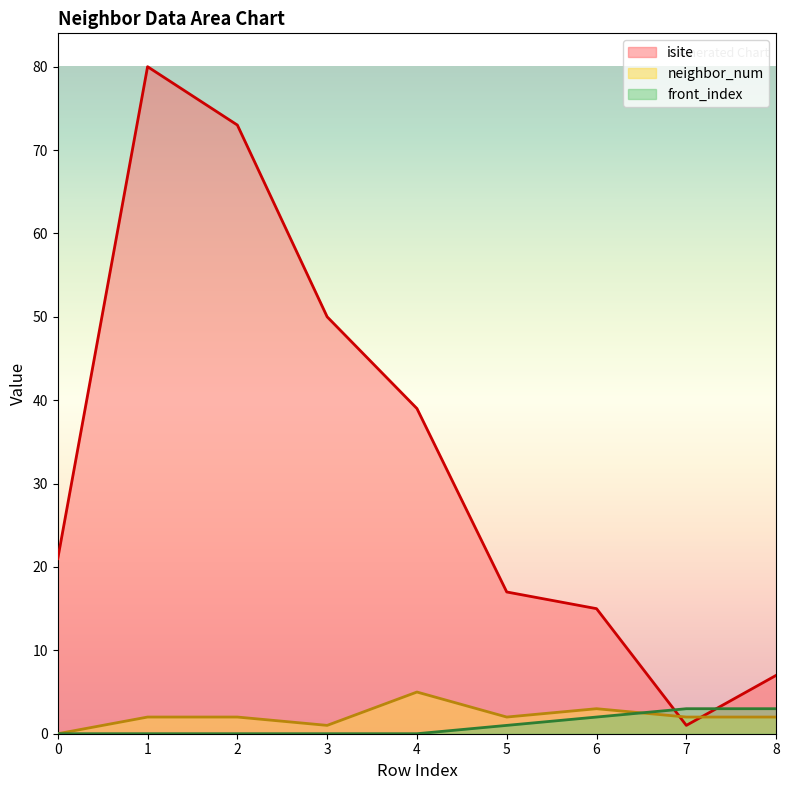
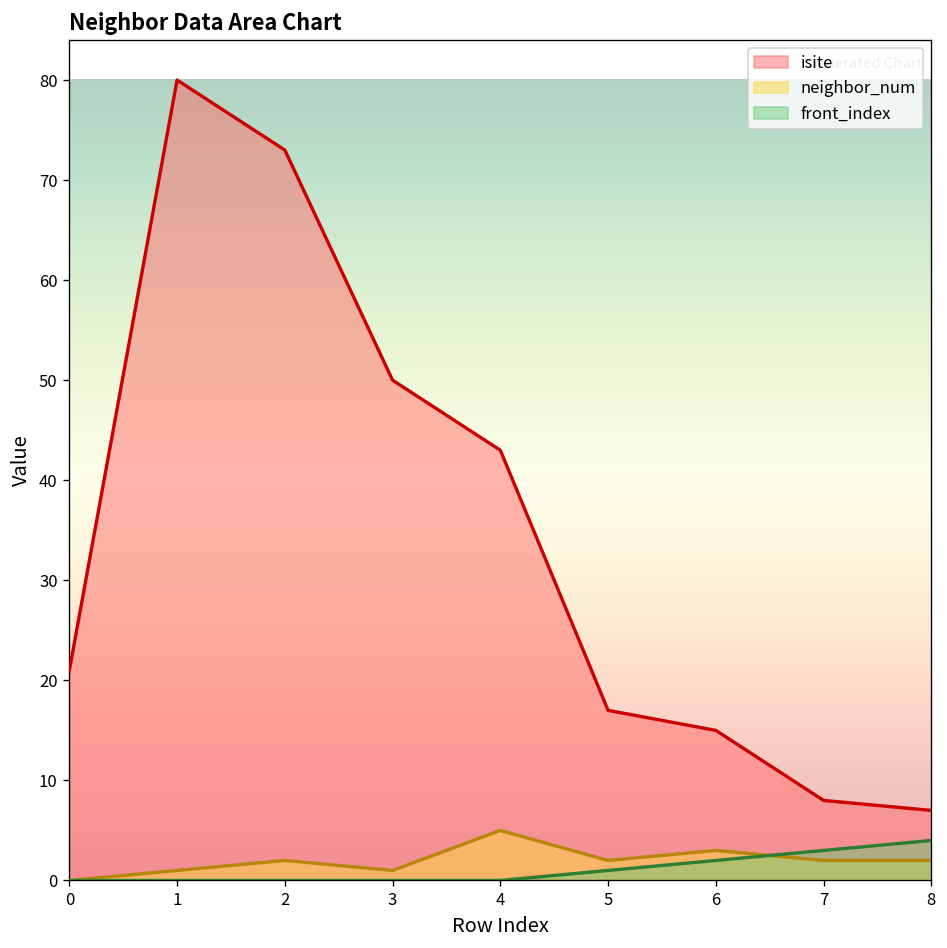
neighbor_num, 1: 2 -> 1
isite, 4: 39 -> 43
isite, 7: 1 -> 8
front_index, 8: 3 -> 4
